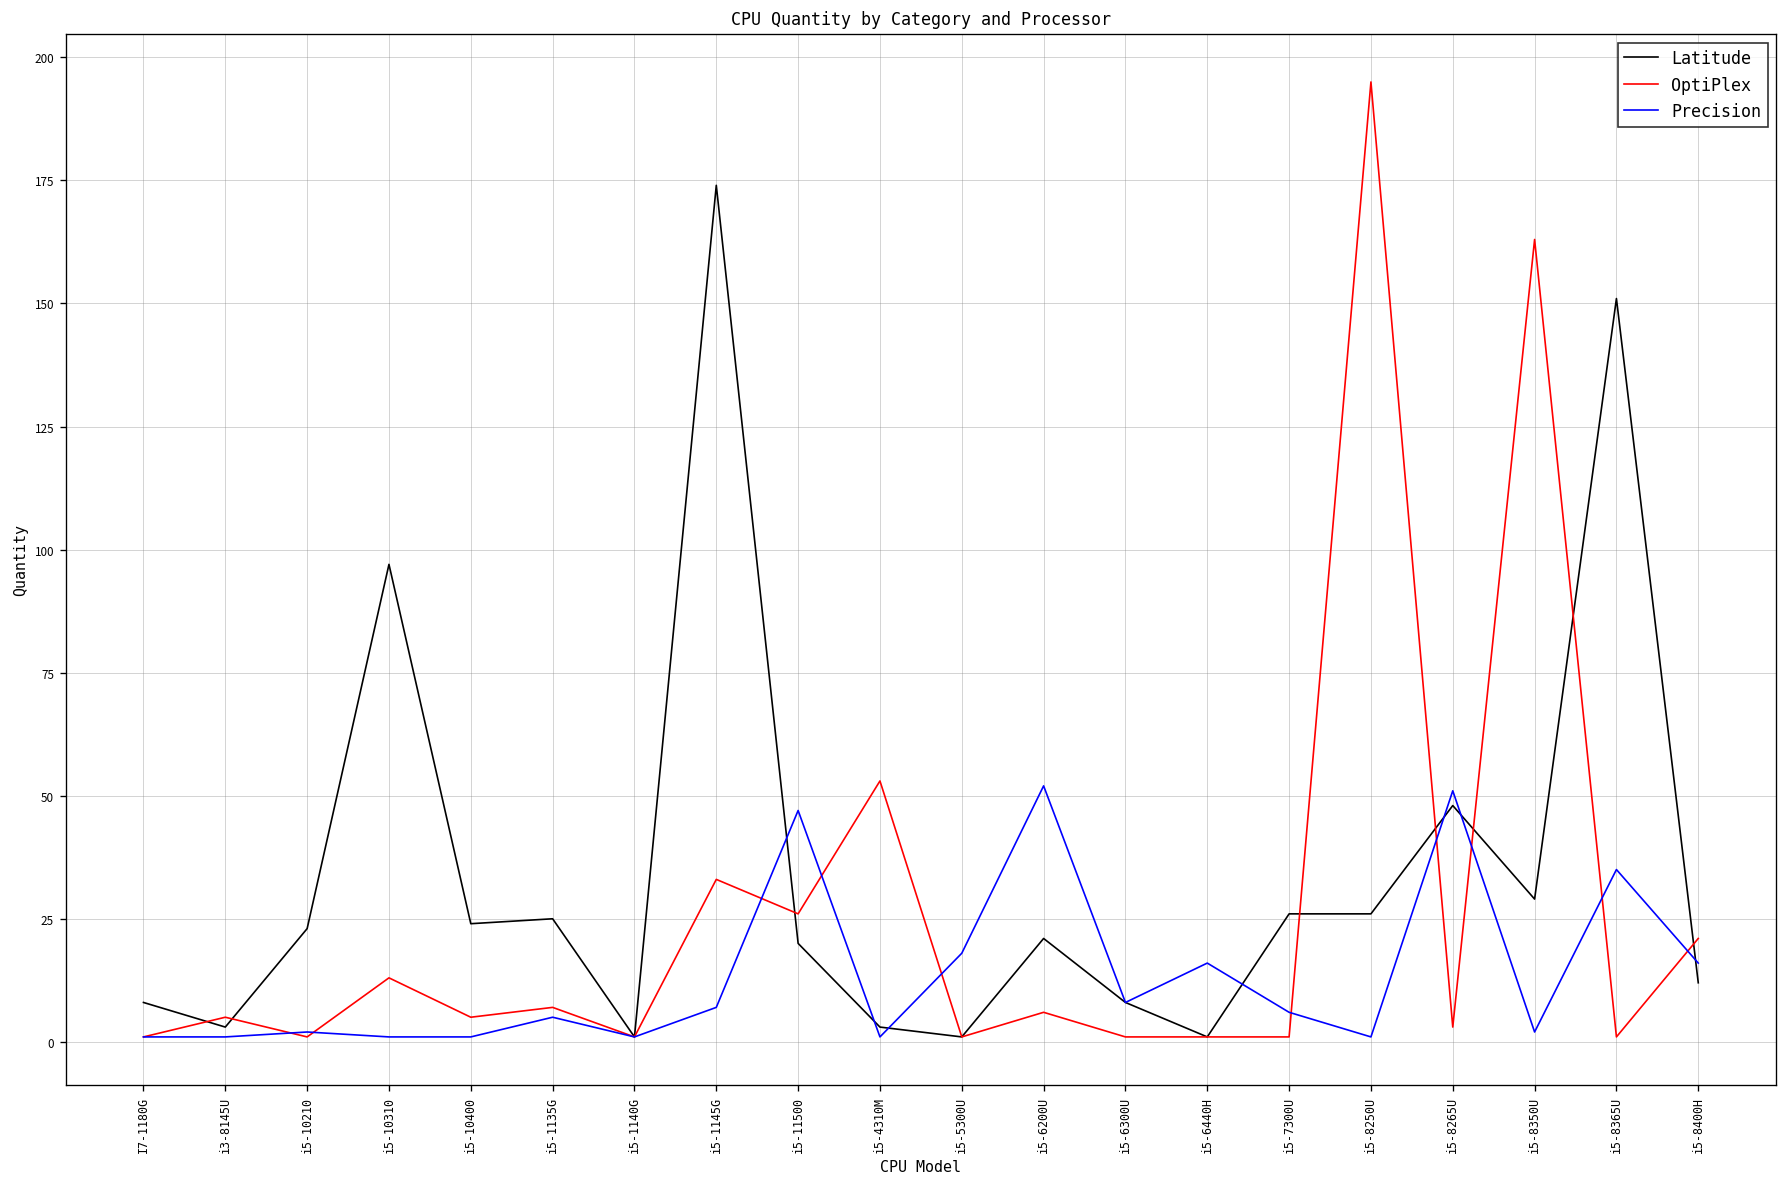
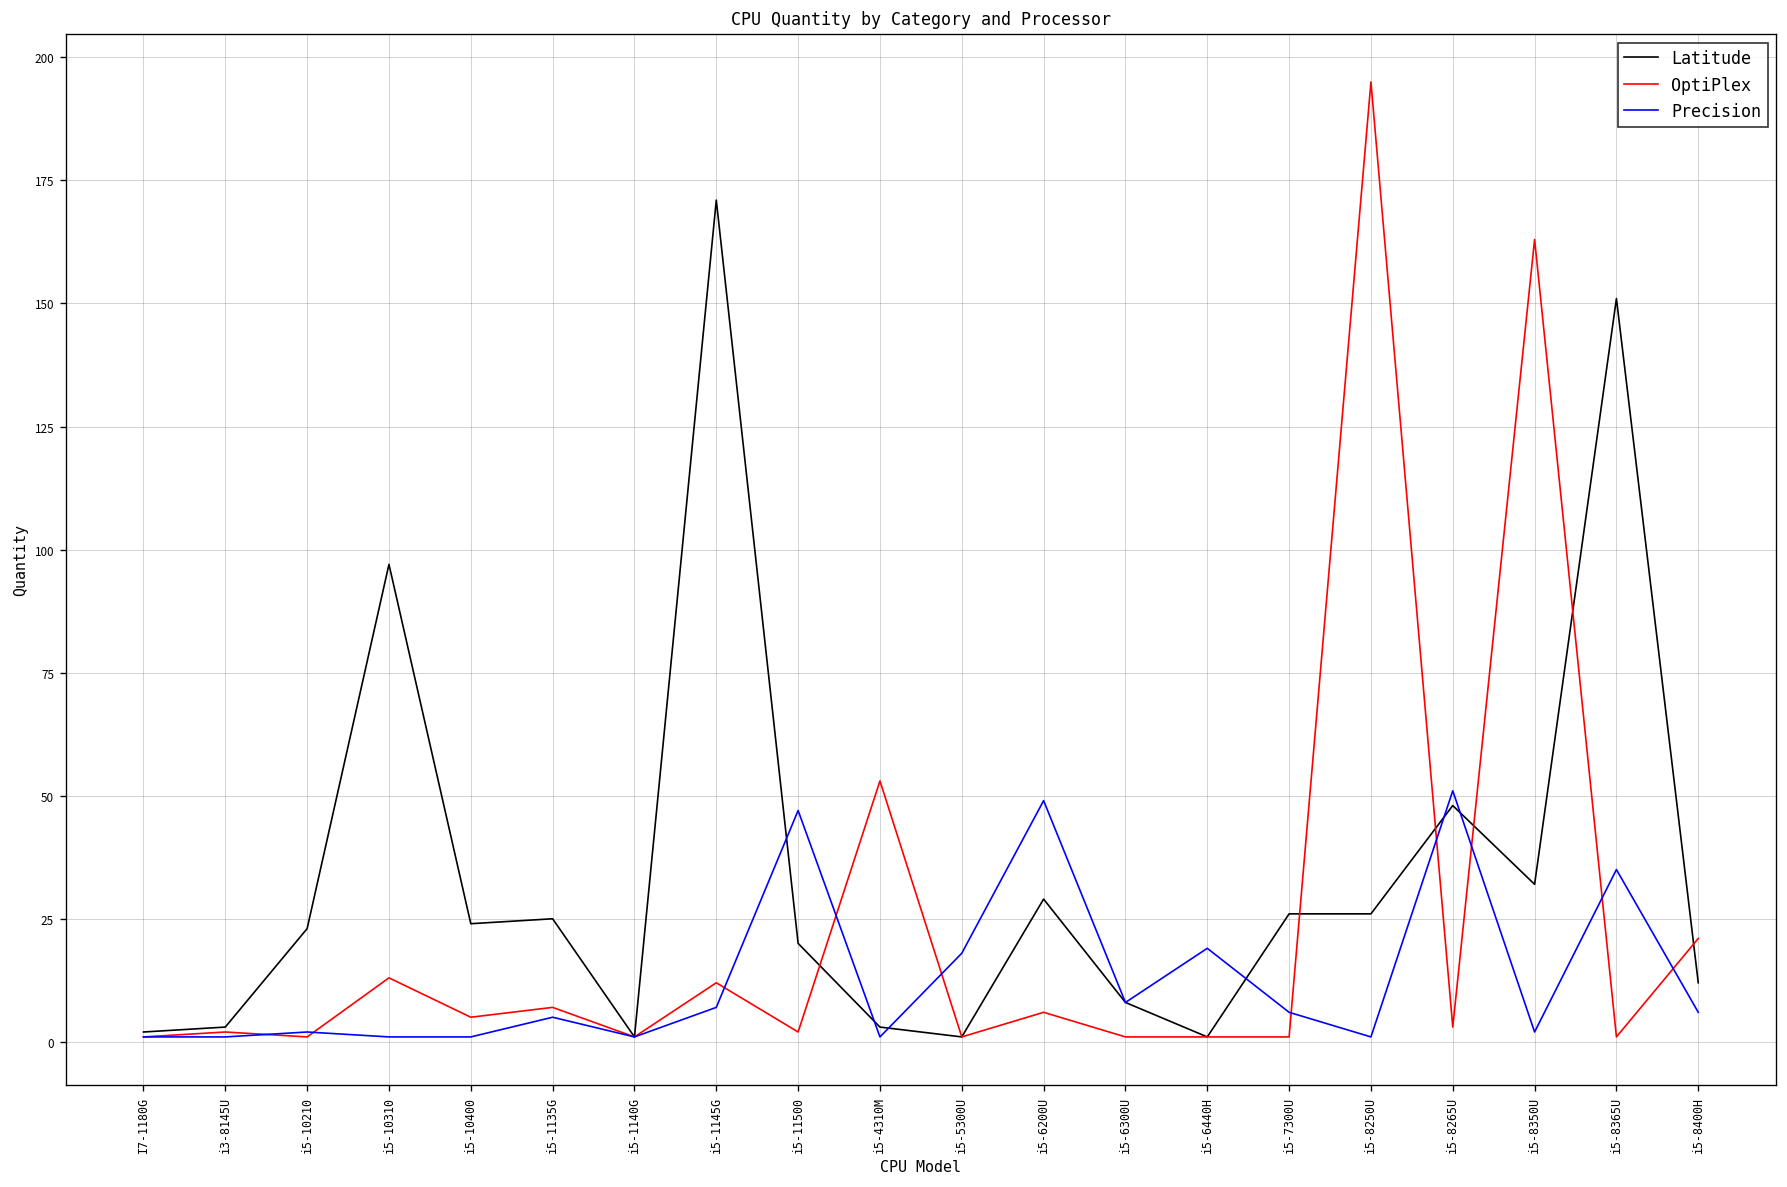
Latitude, I7-1180G: 8 -> 2
OptiPlex, i3-8145U: 5 -> 2
Latitude, i5-1145G: 174 -> 171
OptiPlex, i5-1145G: 33 -> 12
OptiPlex, i5-11500: 26 -> 2
Latitude, i5-6200U: 21 -> 29
Precision, i5-6200U: 52 -> 49
Precision, i5-6440H: 16 -> 19
Latitude, i5-8350U: 29 -> 32
Precision, i5-8400H: 16 -> 6
